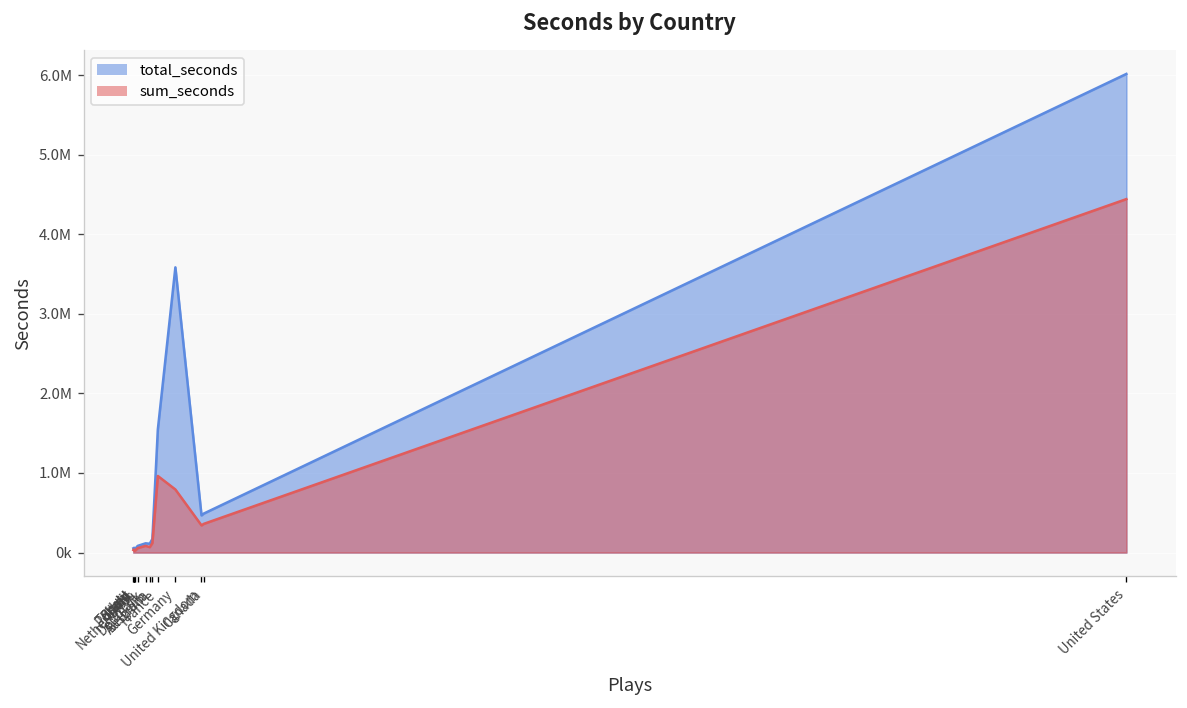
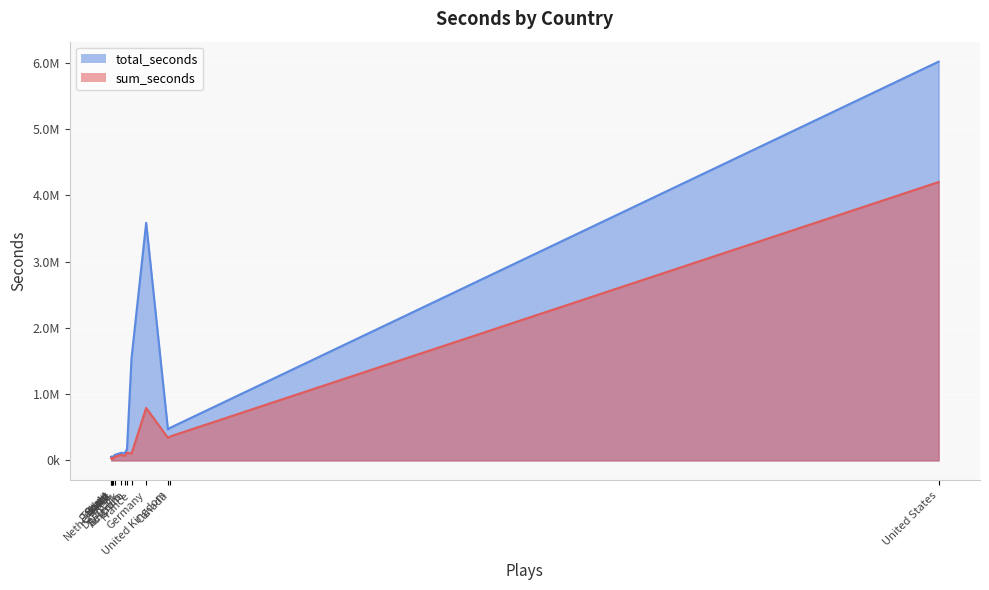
sum_seconds, France: 1000000 -> 100000
sum_seconds, United States: 4400000 -> 4200000
